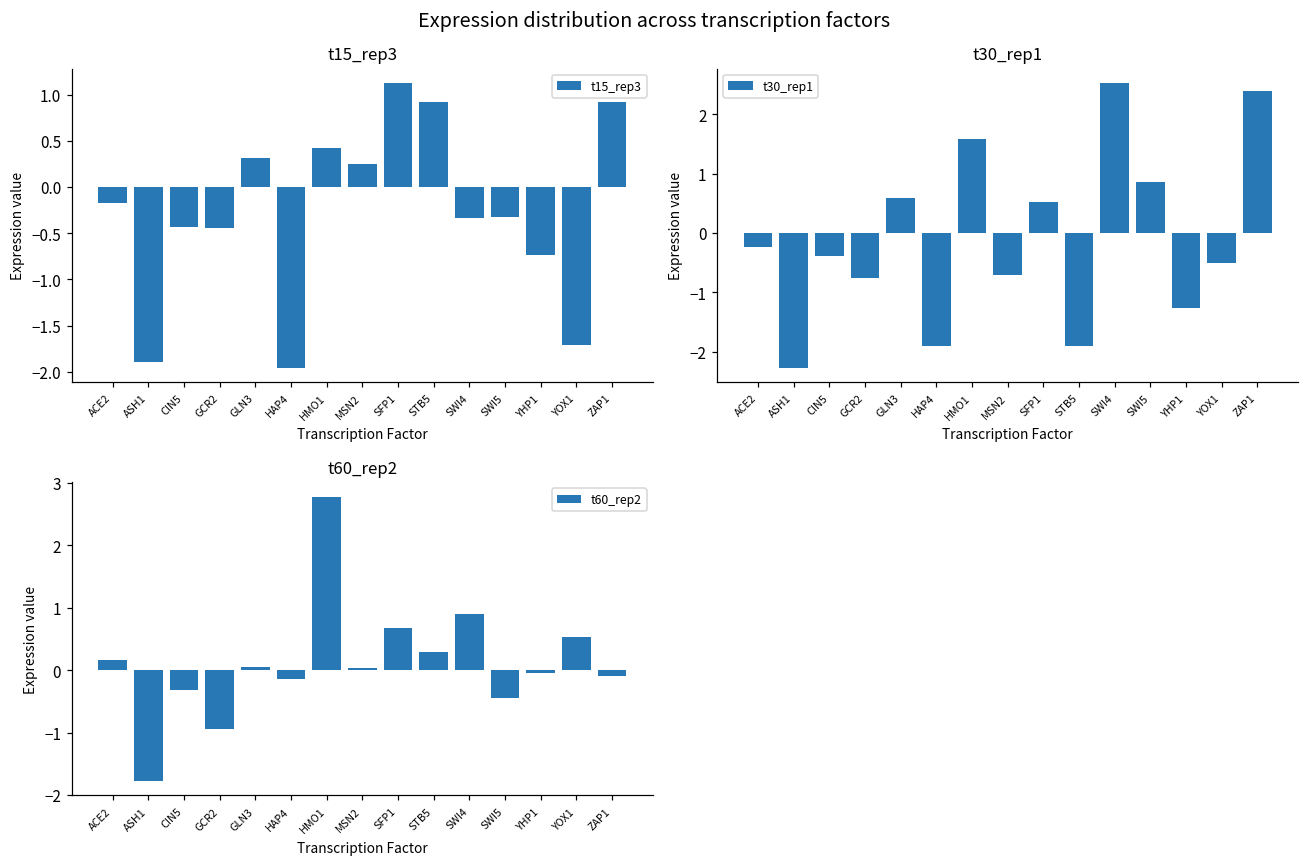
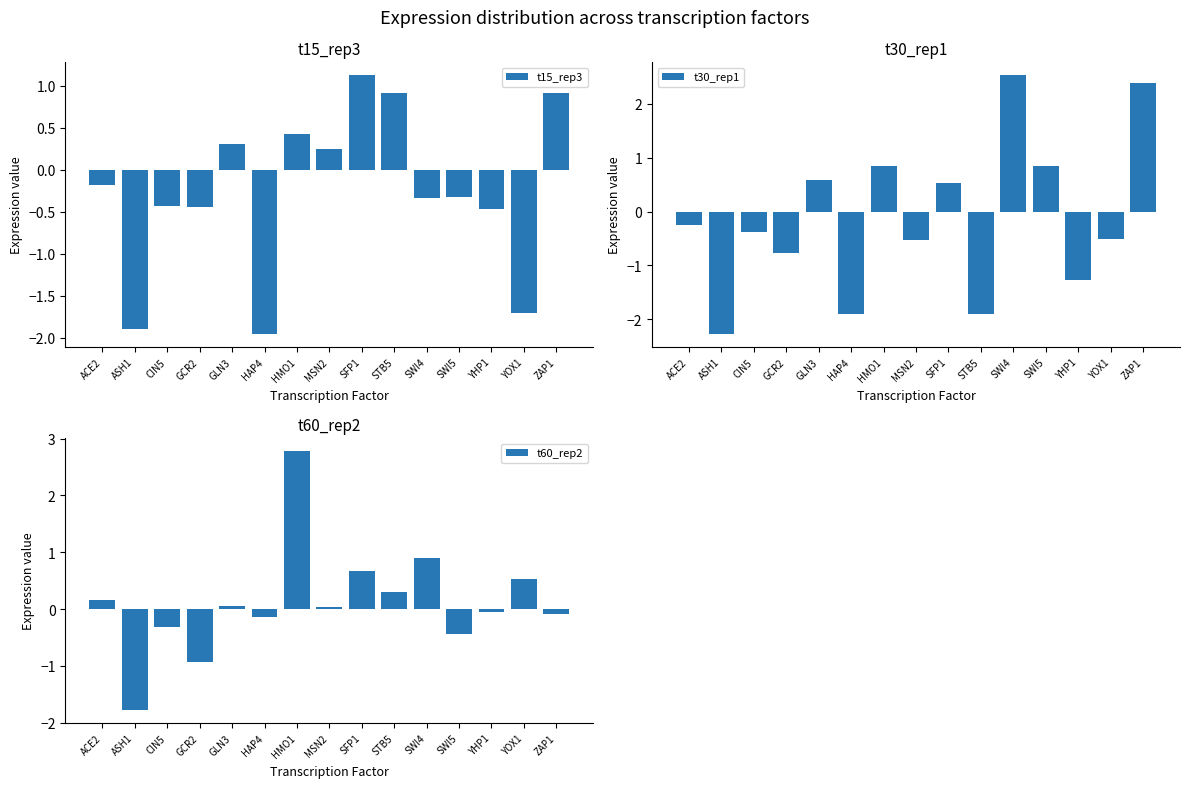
t15_rep3, YHP1: -0.7 -> -0.5
t30_rep1, HMO1: 1.6 -> 0.9
t30_rep1, MSN2: -0.7 -> -0.5
